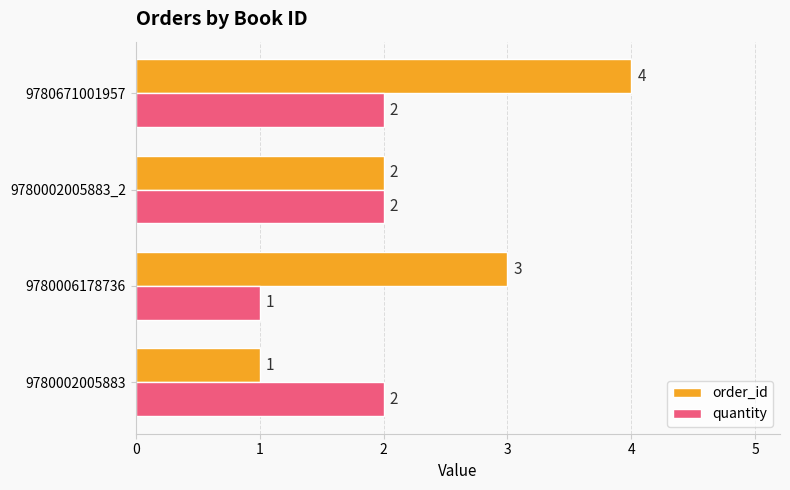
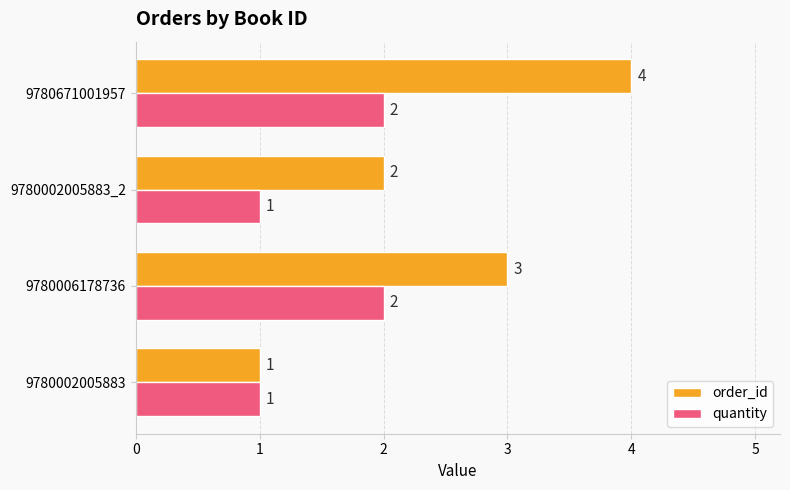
quantity, 9780002005883_2: 2 -> 1
quantity, 9780006178736: 1 -> 2
quantity, 9780002005883: 2 -> 1
